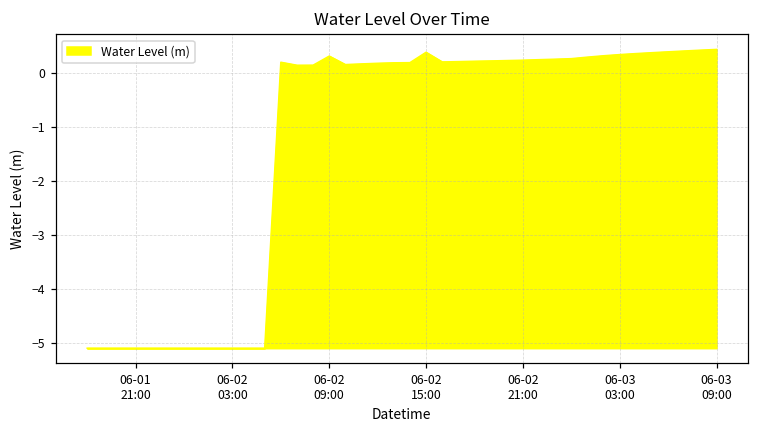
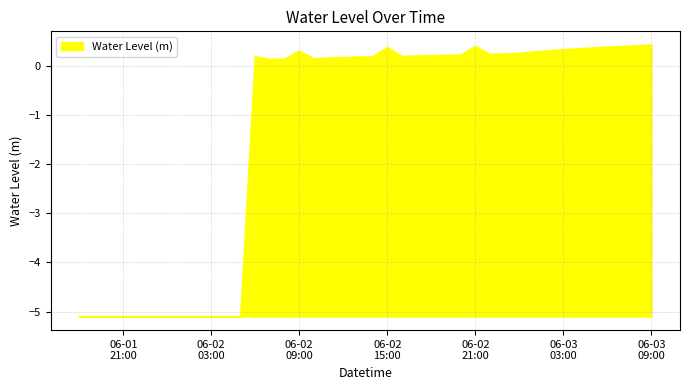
06-02 21:00: 0.2 -> 0.4
